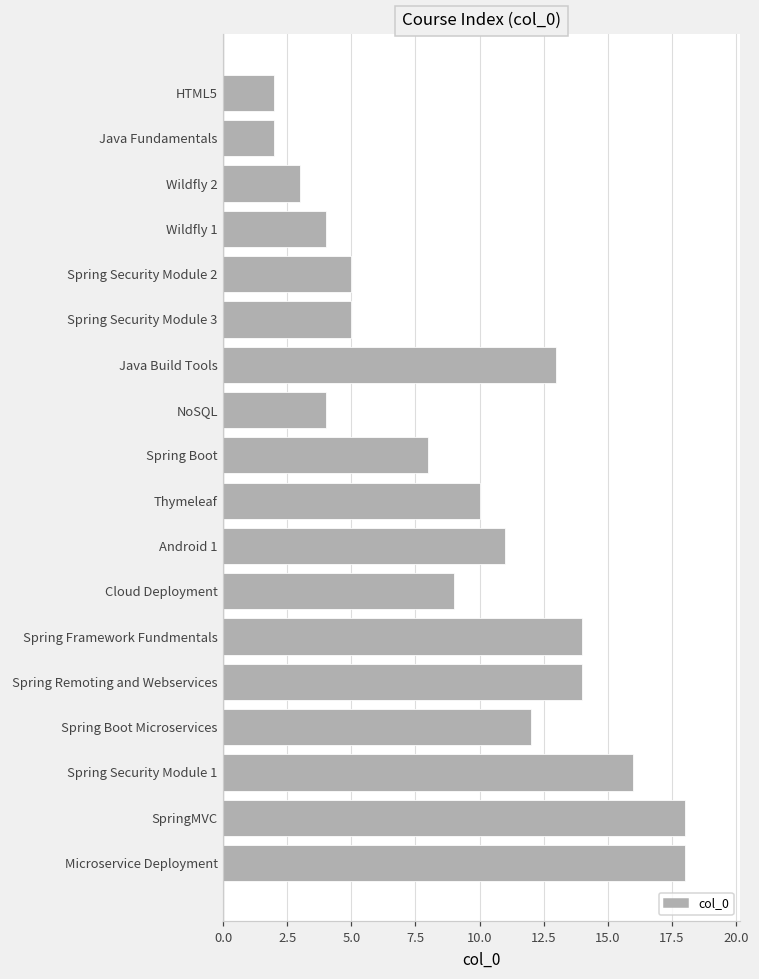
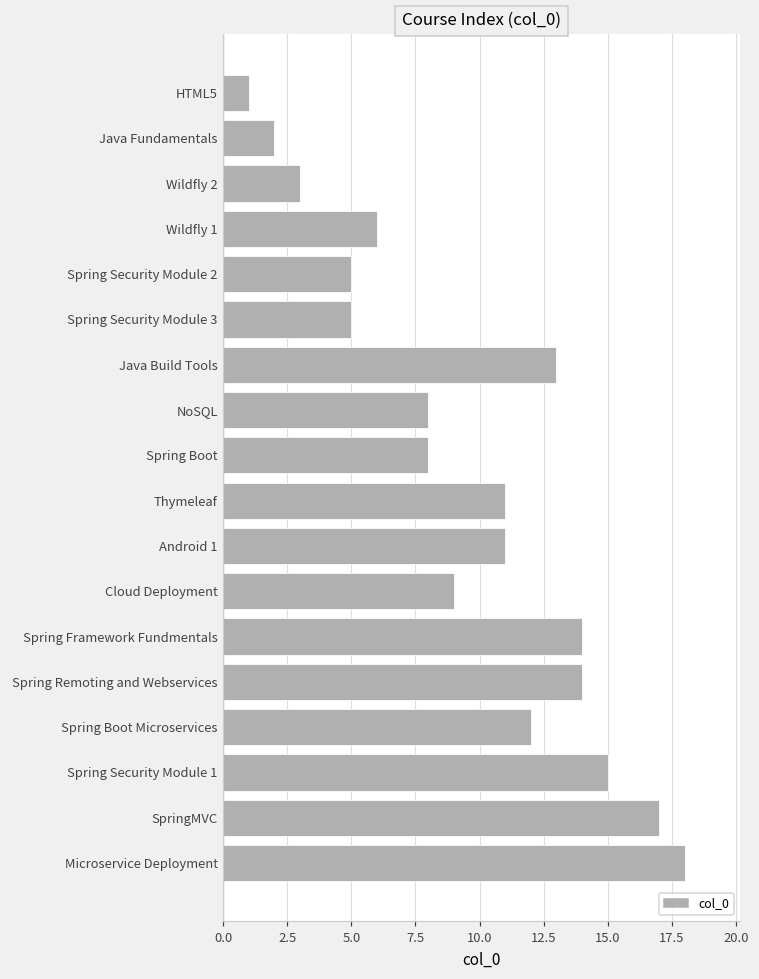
HTML5: 2 -> 1
Wildfly 1: 4 -> 6
NoSQL: 4 -> 8
Thymeleaf: 10 -> 11
Spring Security Module 1: 16 -> 15
SpringMVC: 18 -> 17
